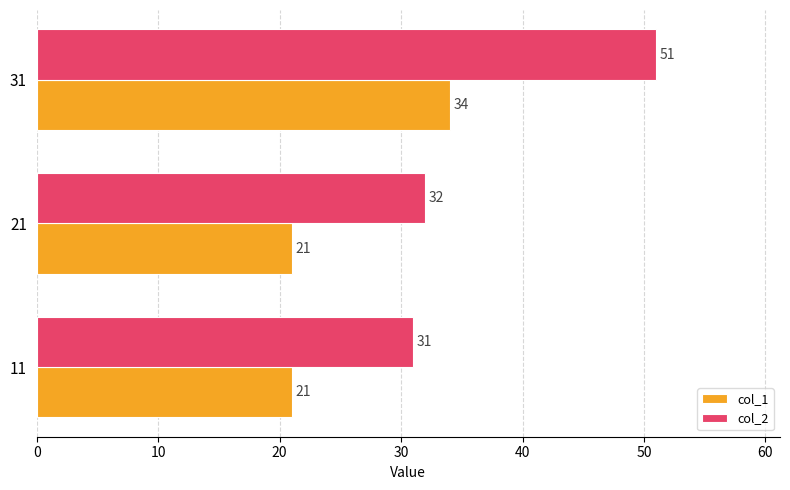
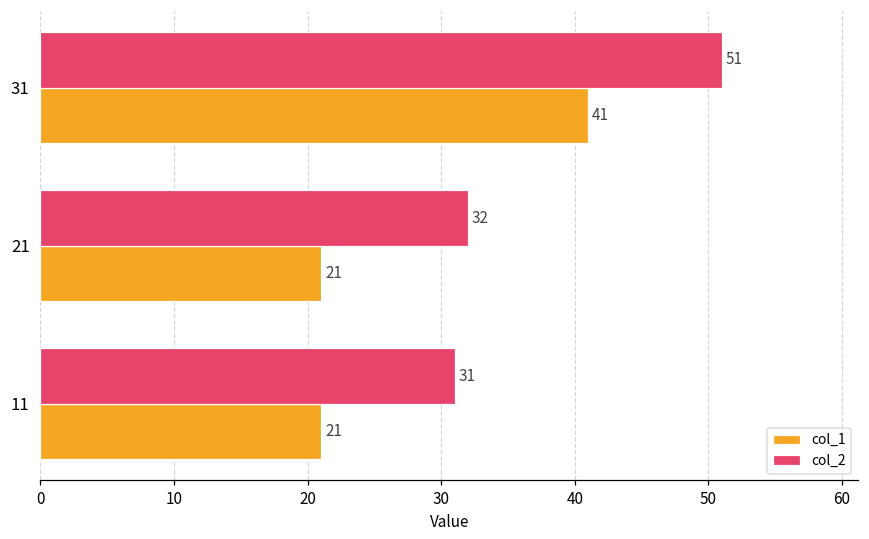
col_1, 31: 34 -> 41
